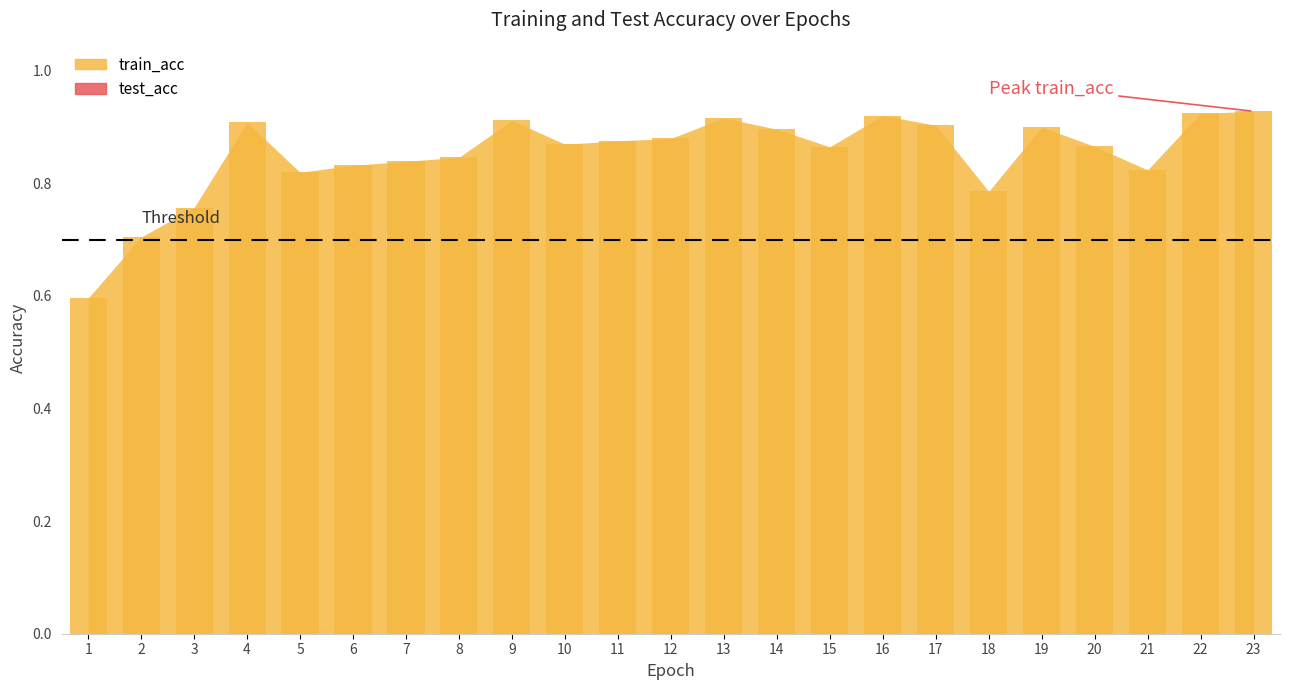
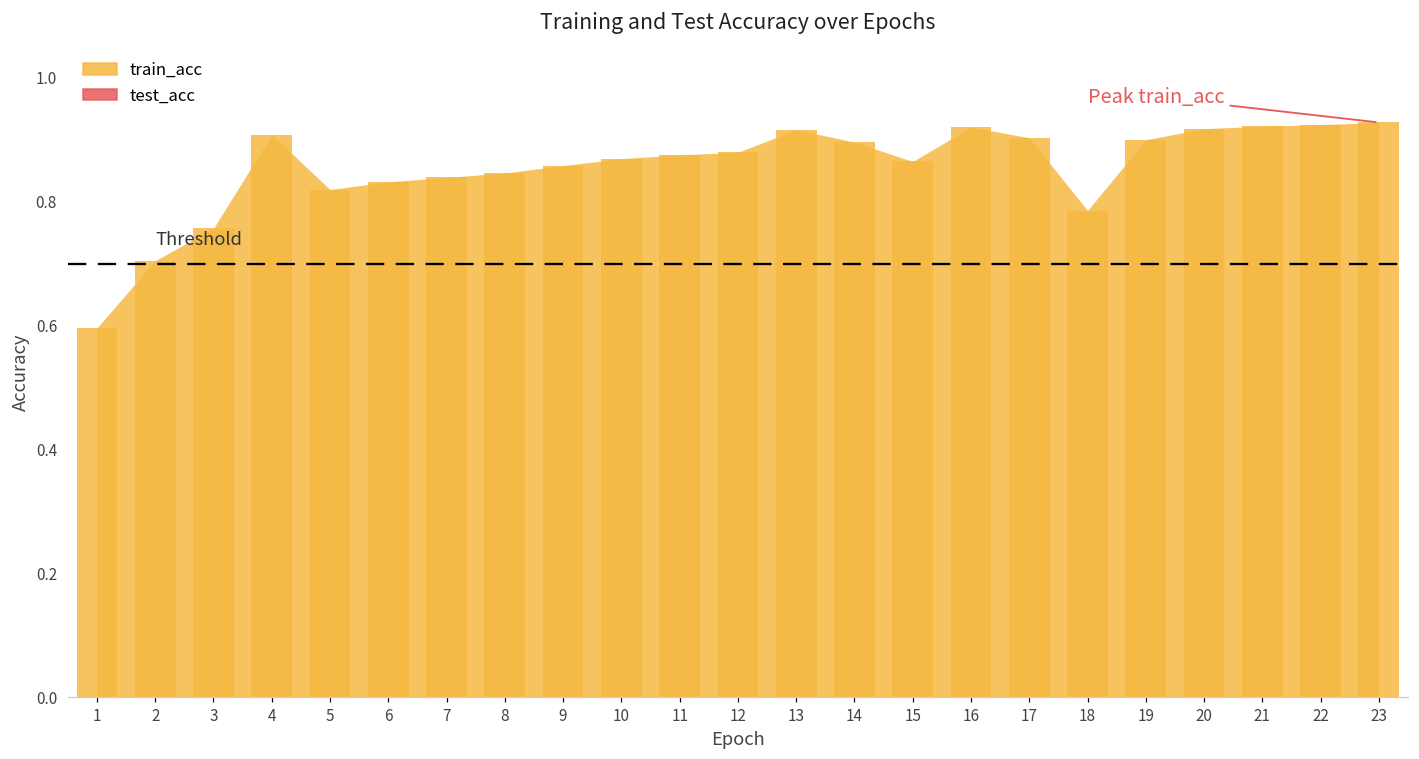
train_acc, 9: 0.91 -> 0.86
train_acc, 20: 0.87 -> 0.92
train_acc, 21: 0.82 -> 0.92
